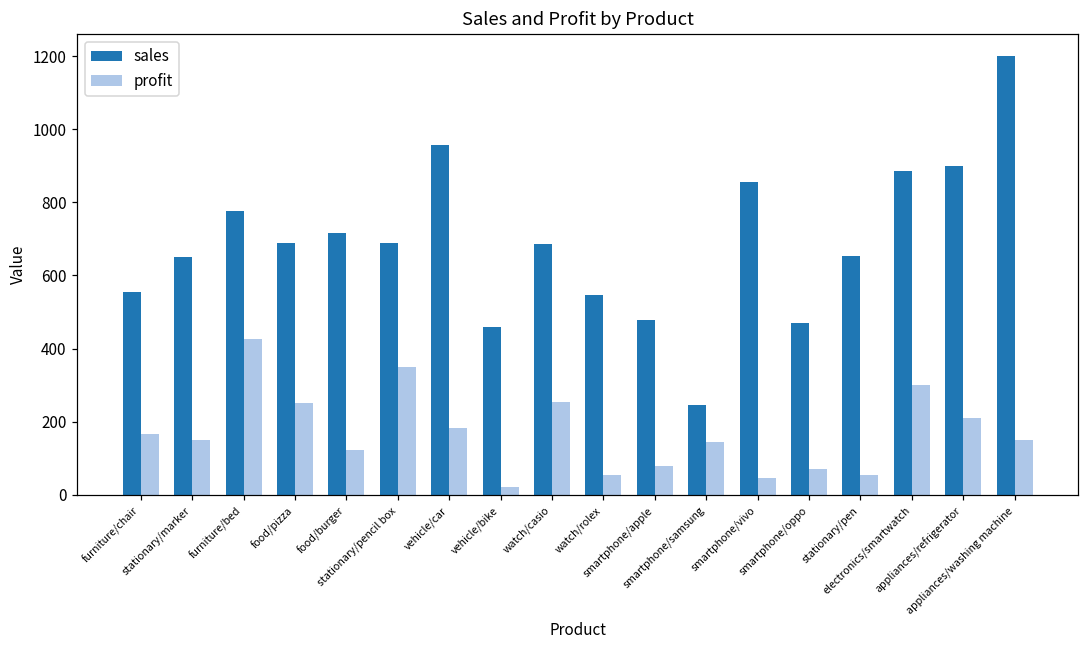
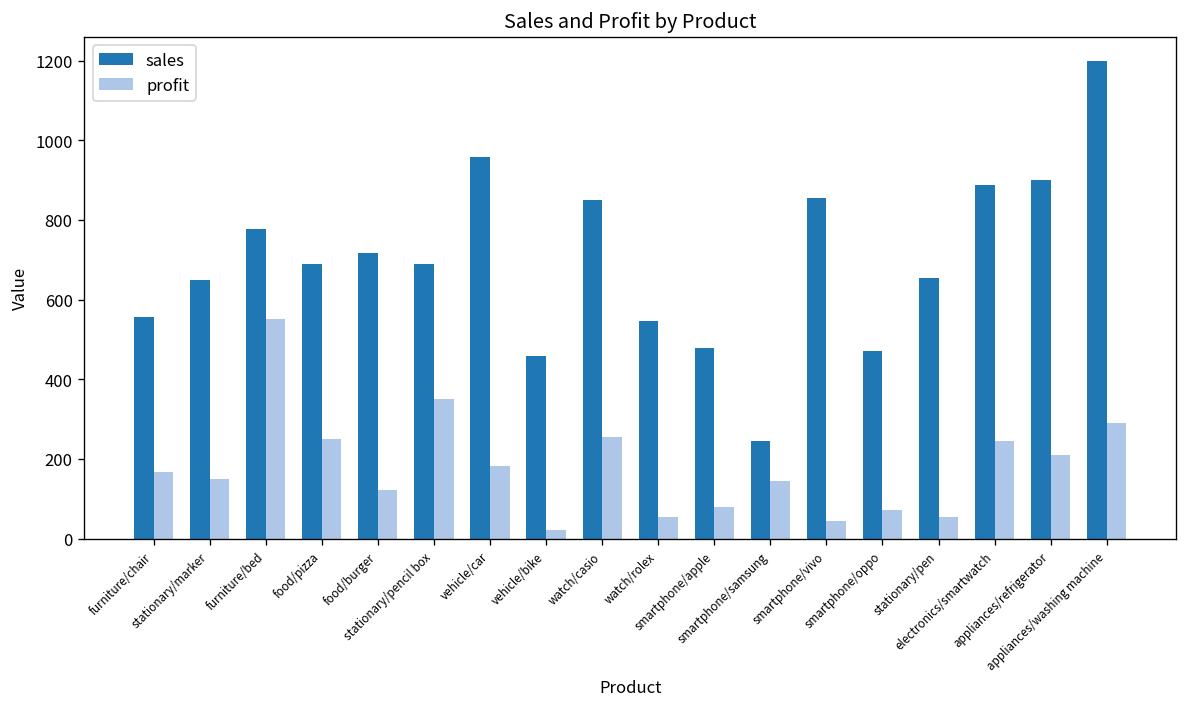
profit, furniture/bed: 430 -> 550
sales, watch/casio: 690 -> 850
profit, electronics/smartwatch: 300 -> 240
profit, appliances/washing machine: 150 -> 290
